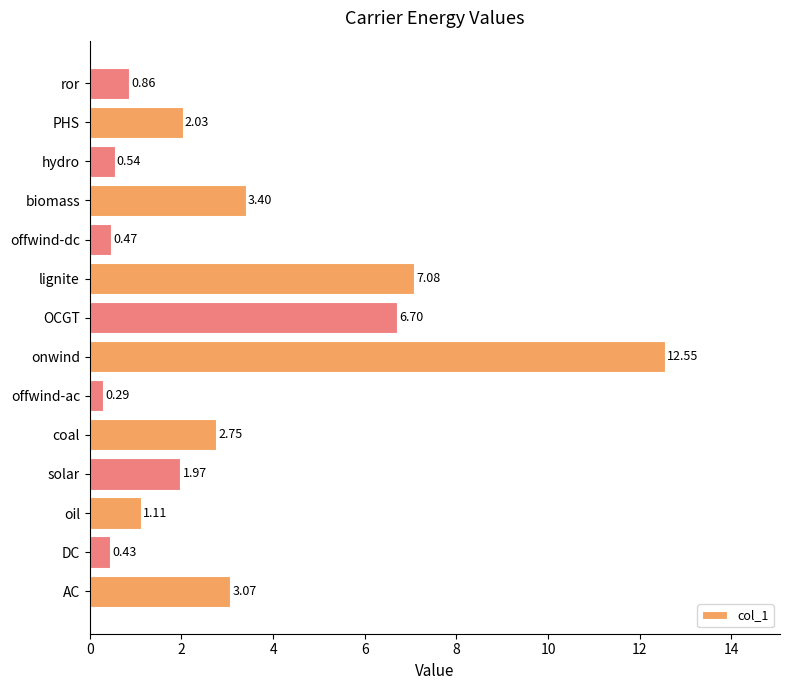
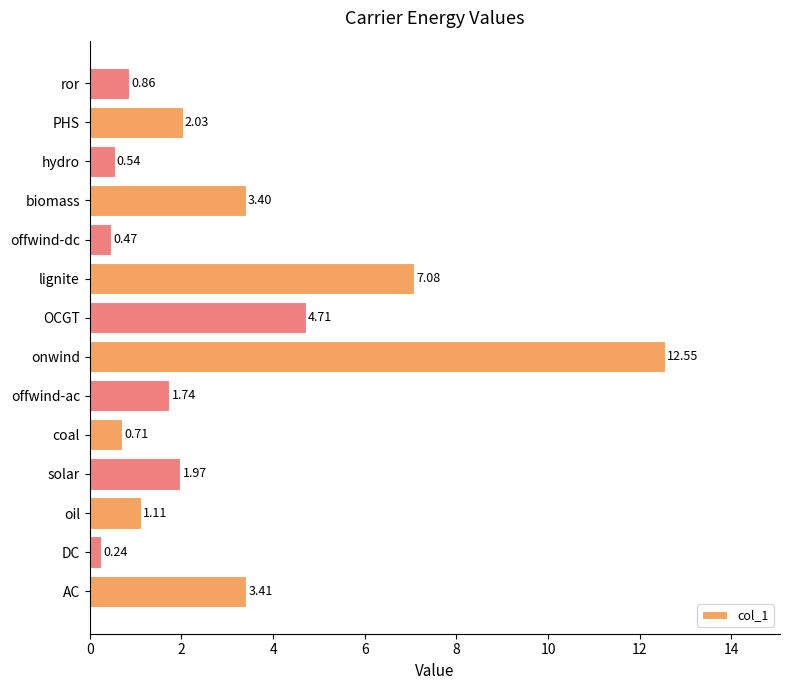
OCGT: 6.70 -> 4.71
offwind-ac: 0.29 -> 1.74
coal: 2.75 -> 0.71
DC: 0.43 -> 0.24
AC: 3.07 -> 3.41
